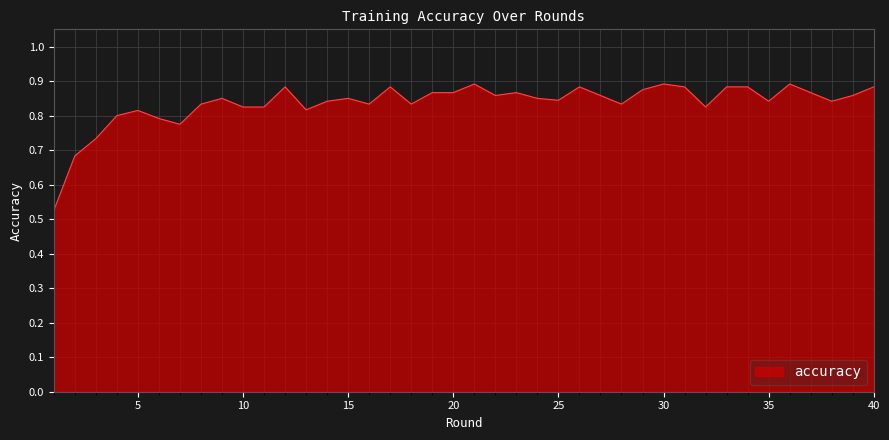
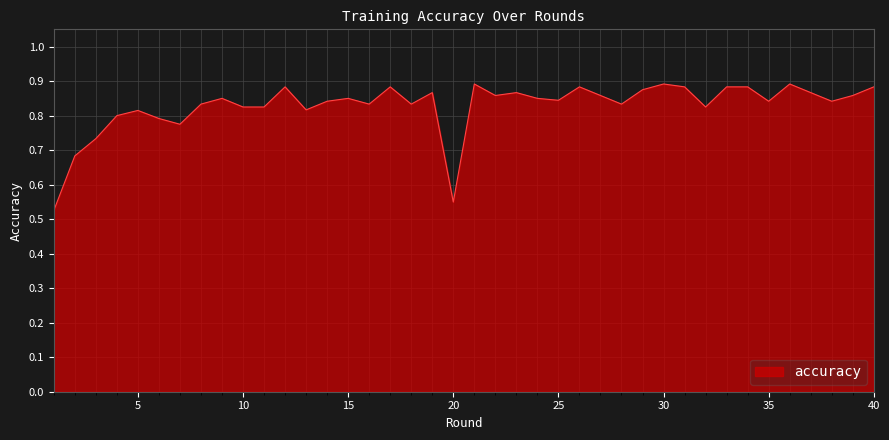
20: 0.87 -> 0.55
